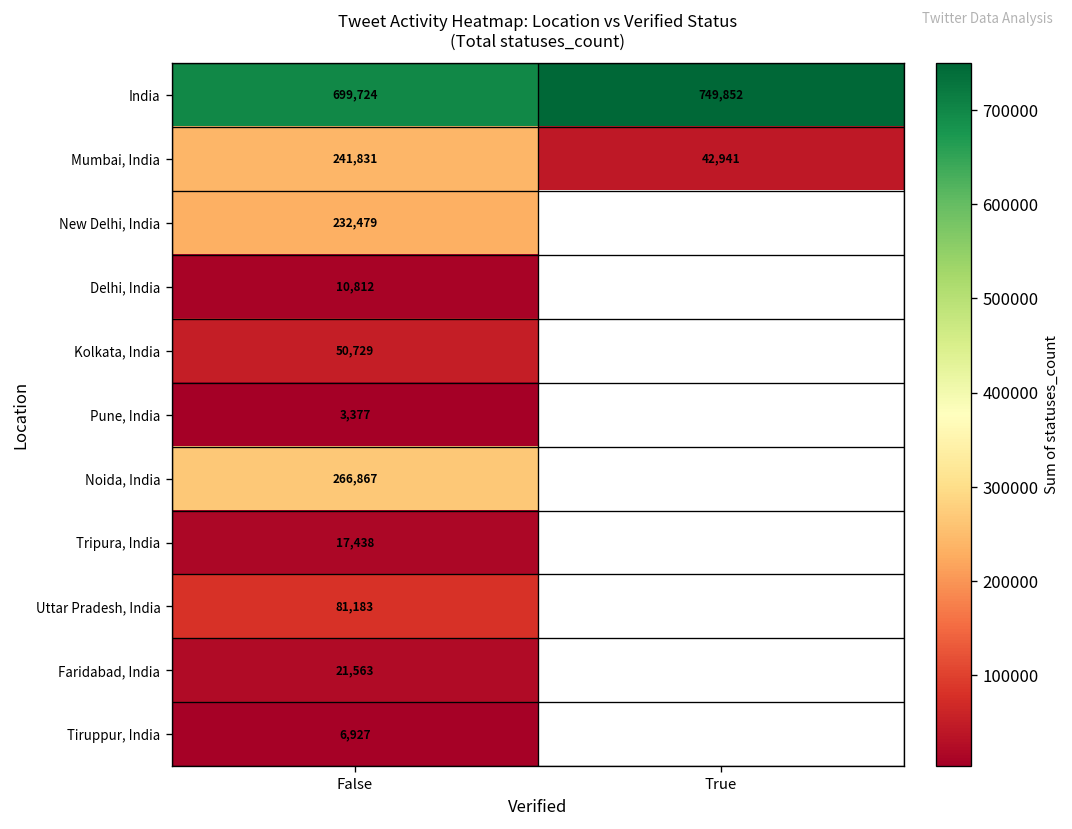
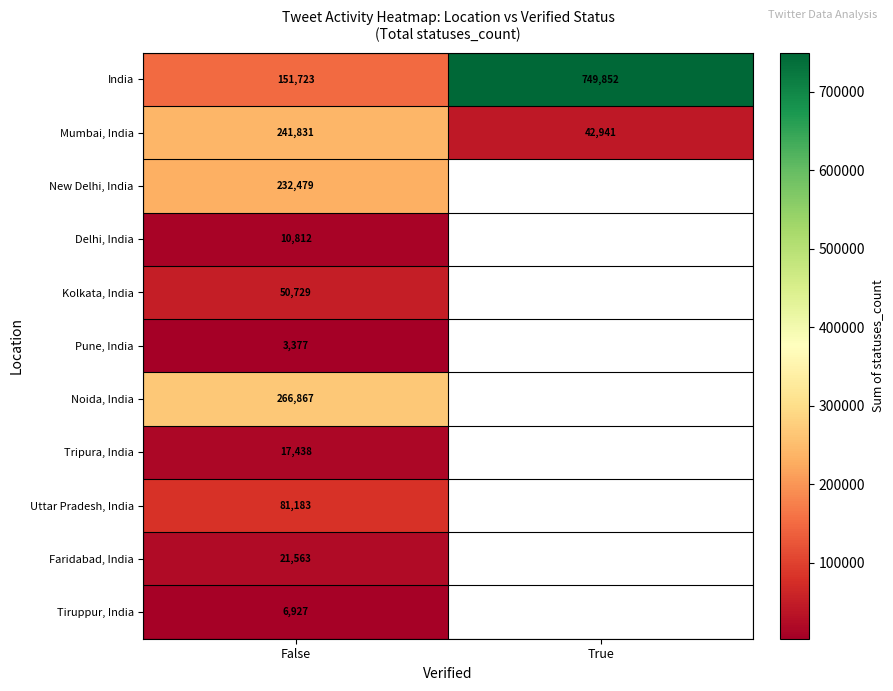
India, False: 699,724 -> 151,723
